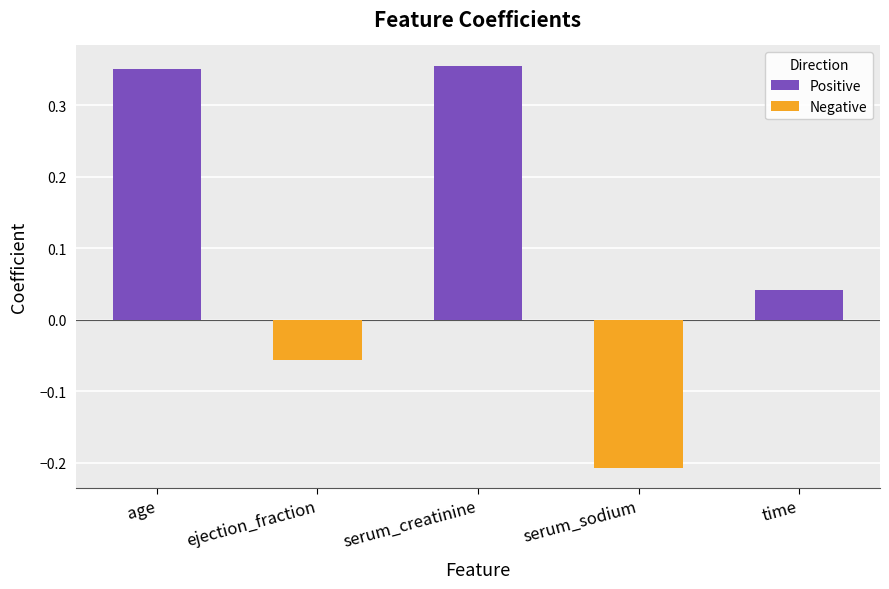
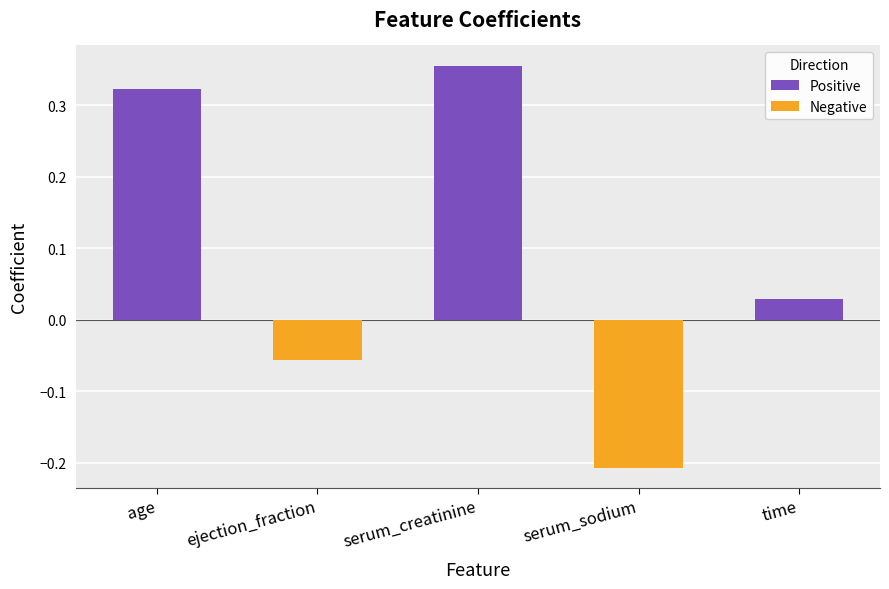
age: 0.35 -> 0.32
time: 0.04 -> 0.03
